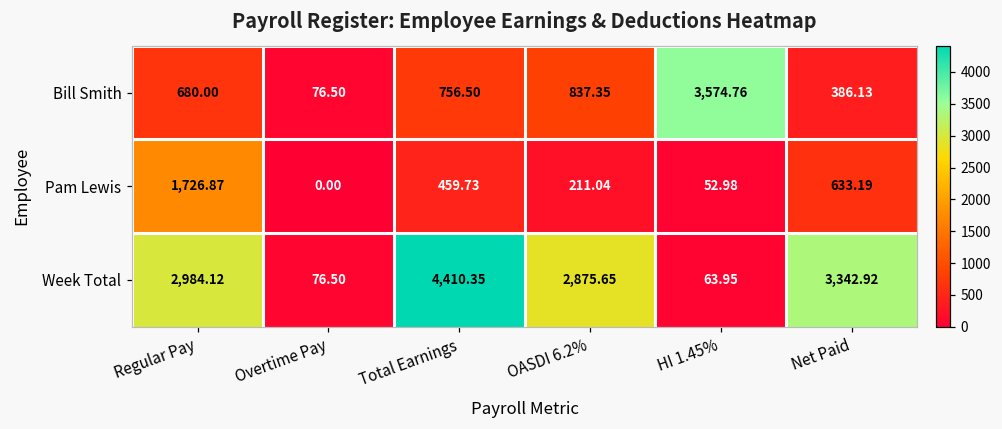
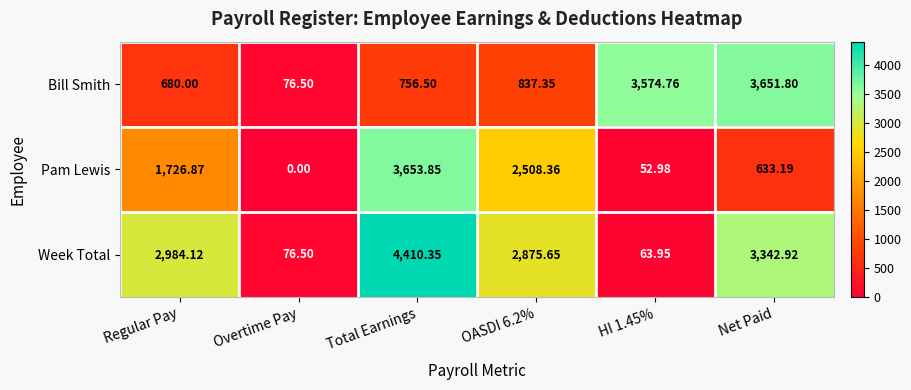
Bill Smith, Net Paid: 386.13 -> 3,651.80
Pam Lewis, Total Earnings: 459.73 -> 3,653.85
Pam Lewis, OASDI 6.2%: 211.04 -> 2,508.36
